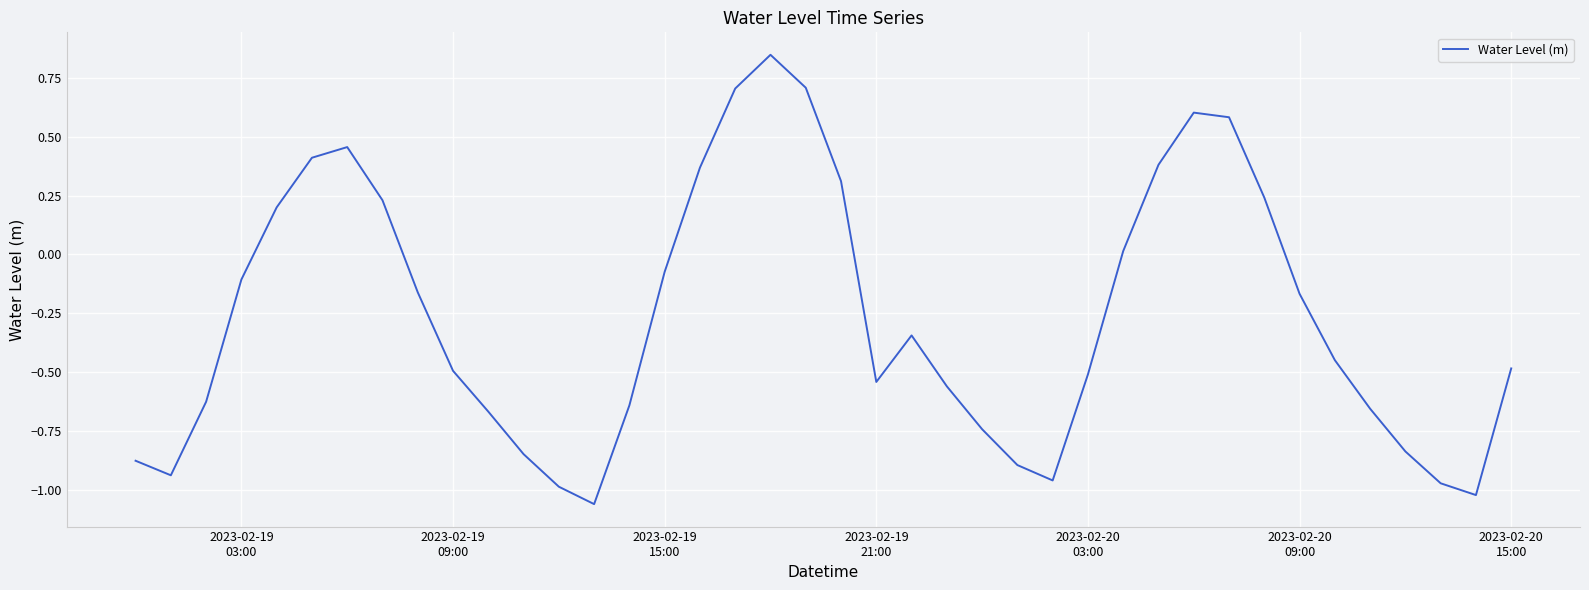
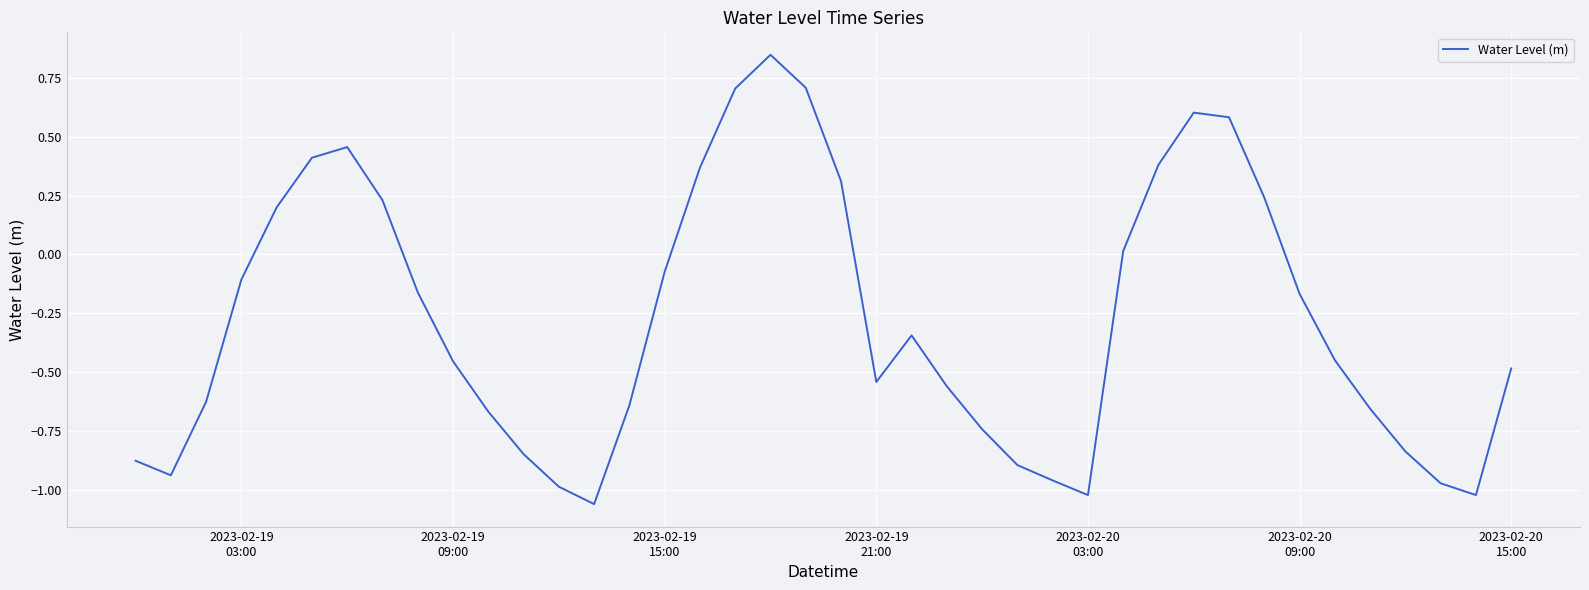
2023-02-19 09:00: -0.49 -> -0.45
2023-02-20 03:00: -0.51 -> -1.02
